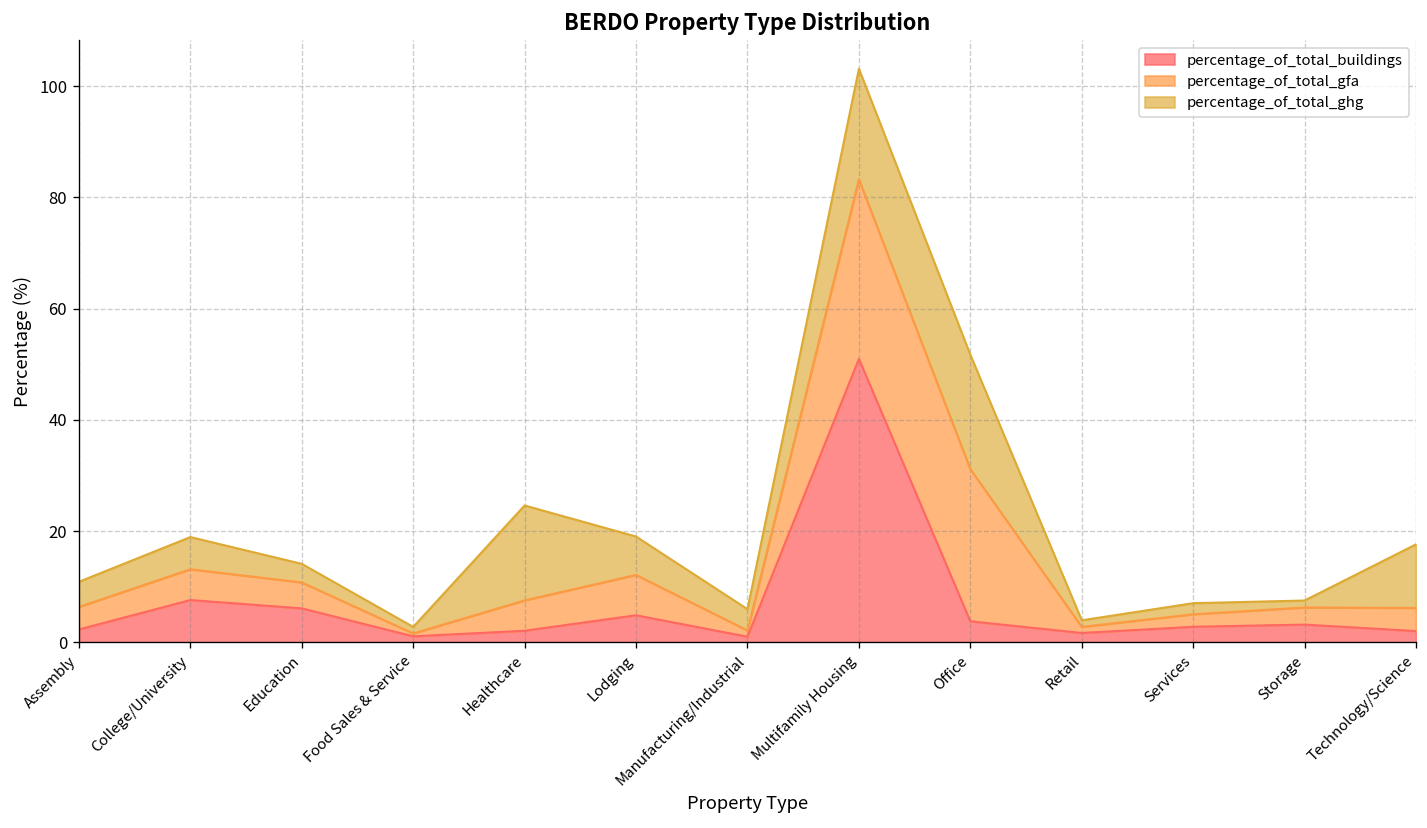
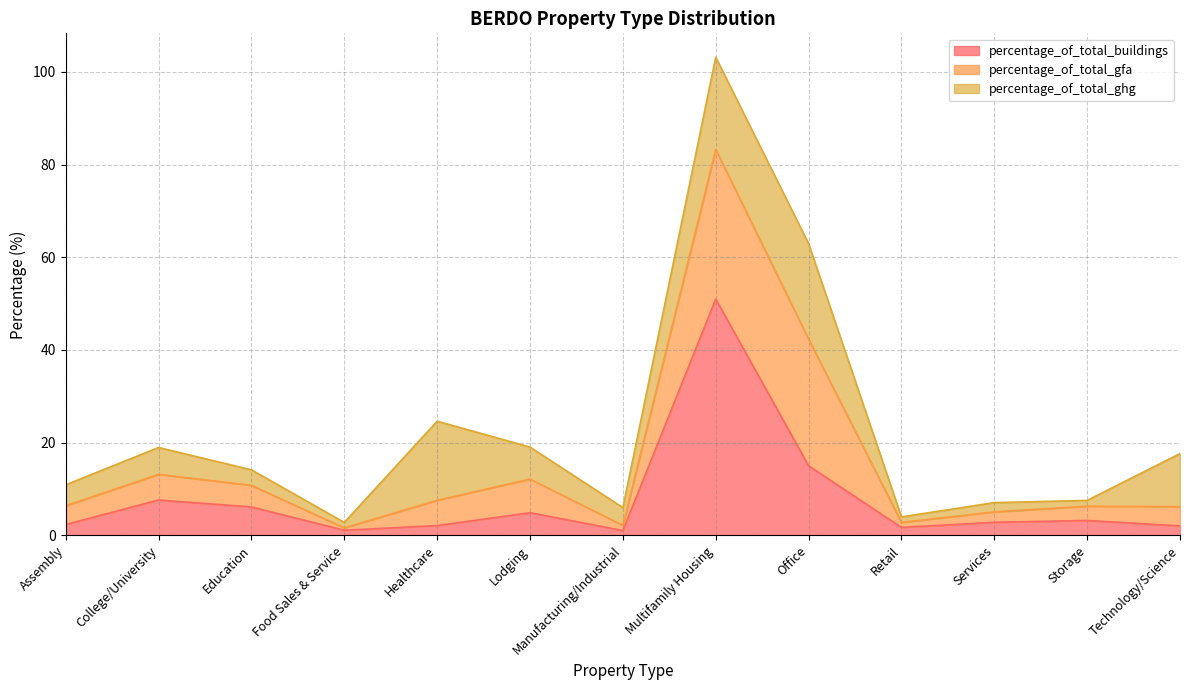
percentage_of_total_buildings, Office: 4 -> 15
